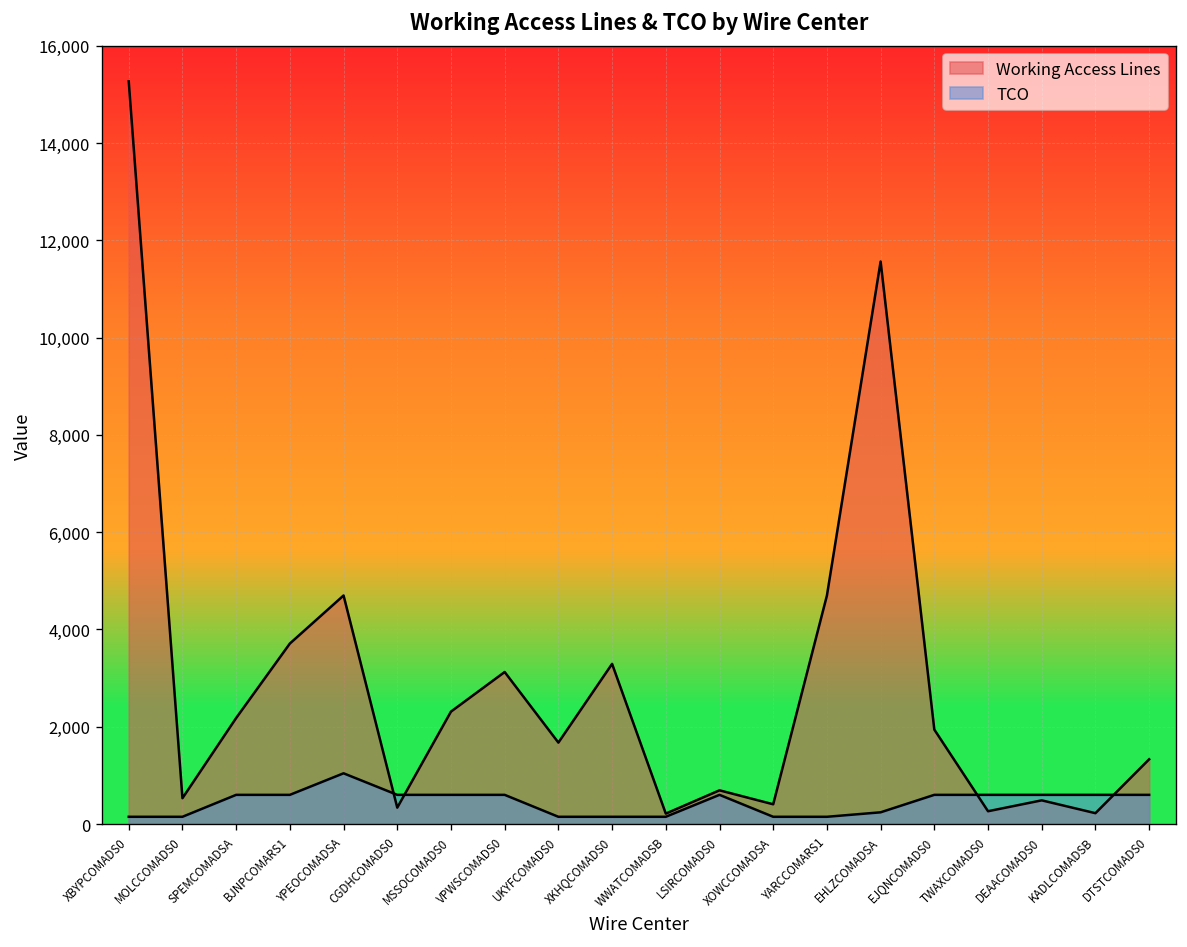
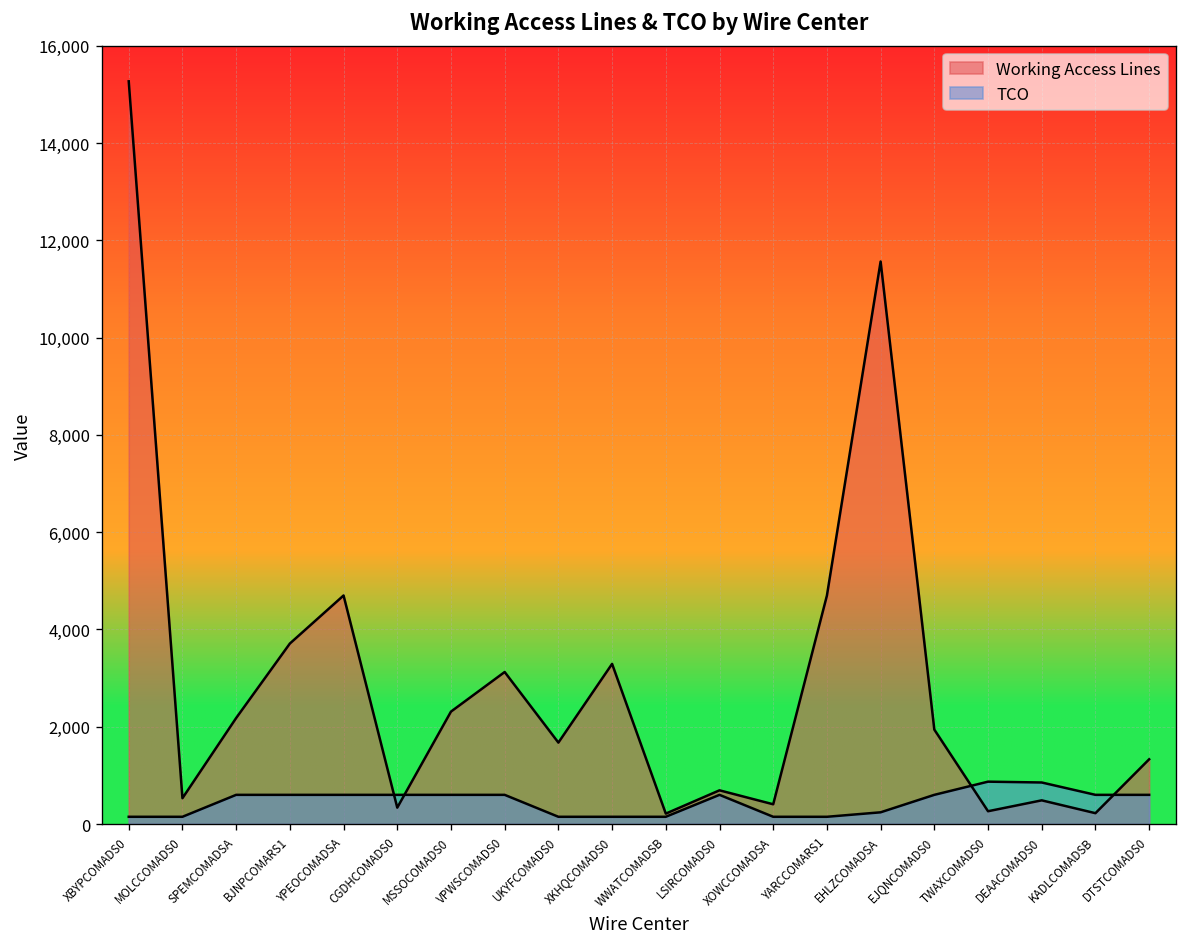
TCO, YPEOCOMADSA: 1,000 -> 600
TCO, TWAXCOMADS0: 600 -> 900
TCO, DEAACOMADS0: 600 -> 900
